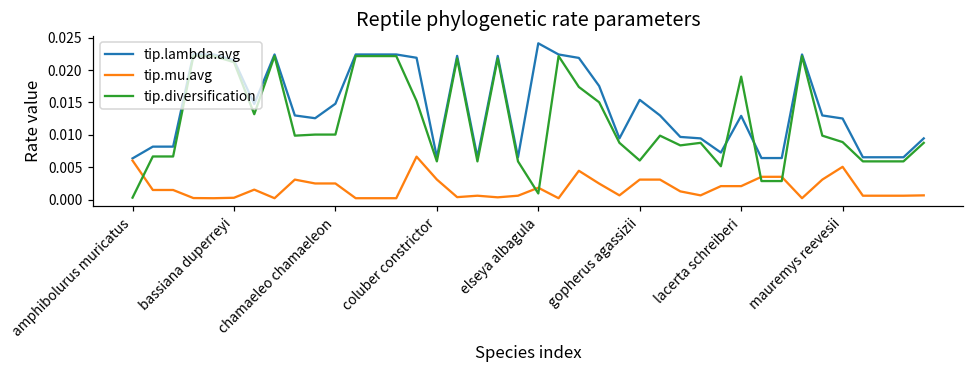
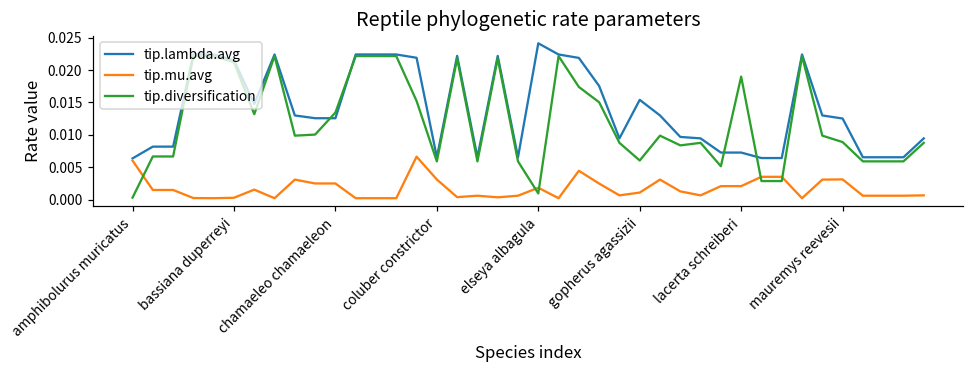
tip.lambda.avg, chamaeleo chamaeleon: 0.015 -> 0.013
tip.diversification, chamaeleo chamaeleon: 0.010 -> 0.013
tip.mu.avg, gopherus agassizii: 0.003 -> 0.001
tip.lambda.avg, lacerta schreiberi: 0.013 -> 0.007
tip.mu.avg, mauremys reevesii: 0.005 -> 0.003
